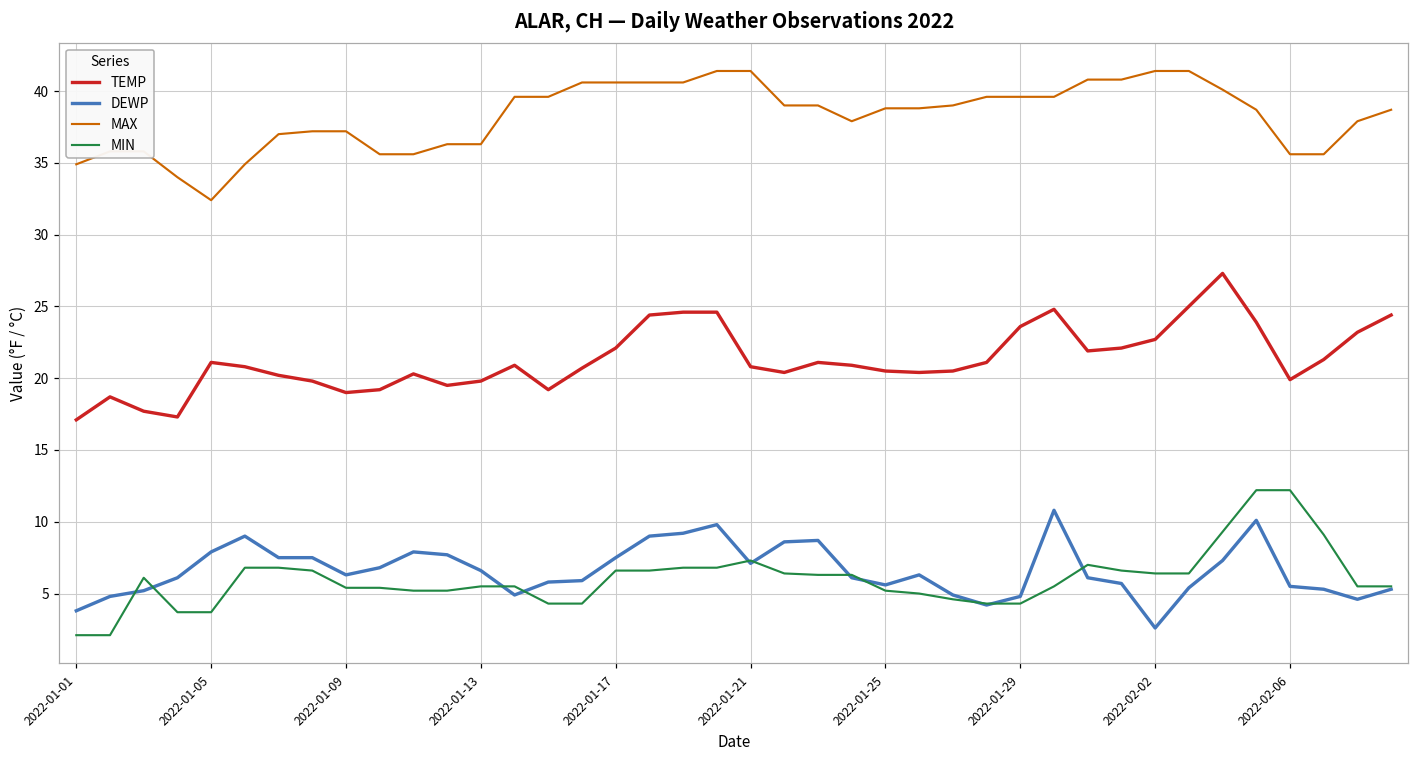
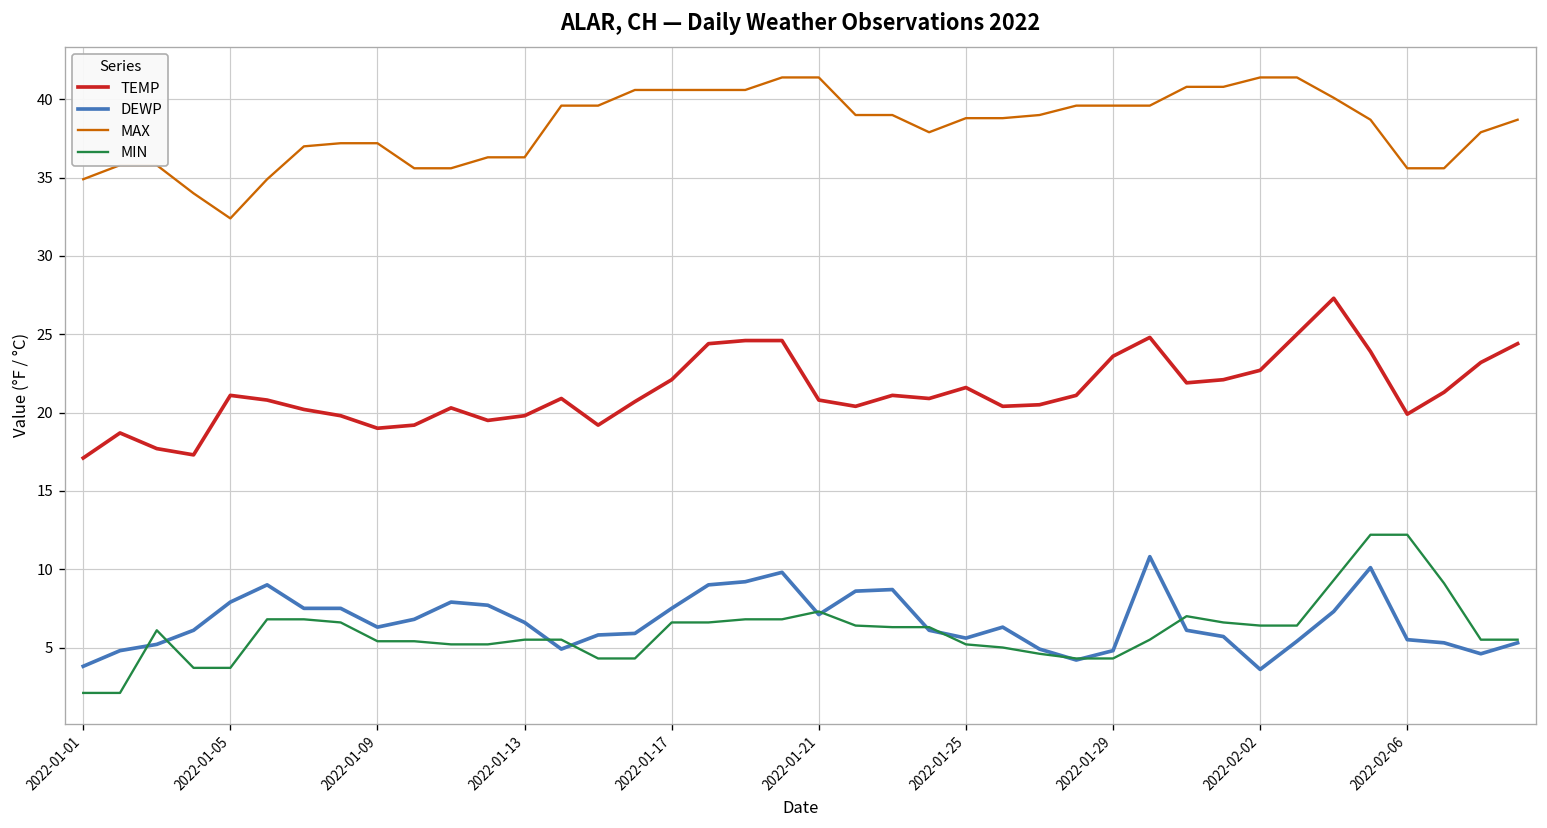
TEMP, 2022-01-25: 20.5 -> 21.6
DEWP, 2022-02-02: 2.6 -> 3.6
